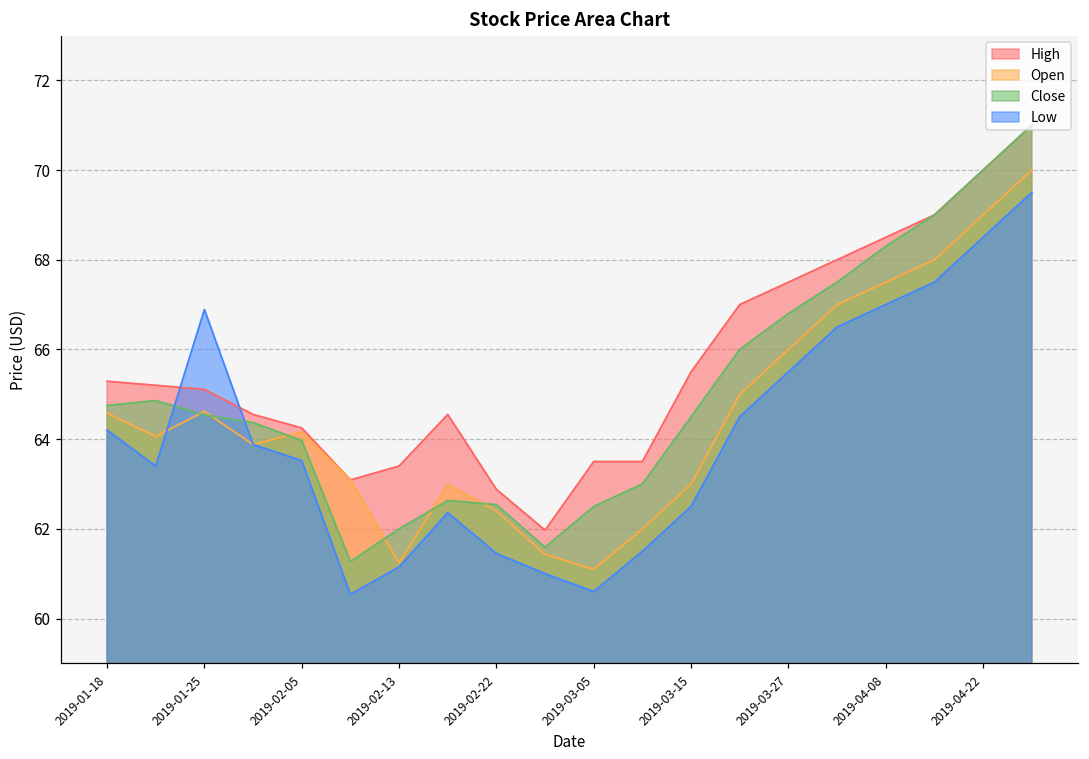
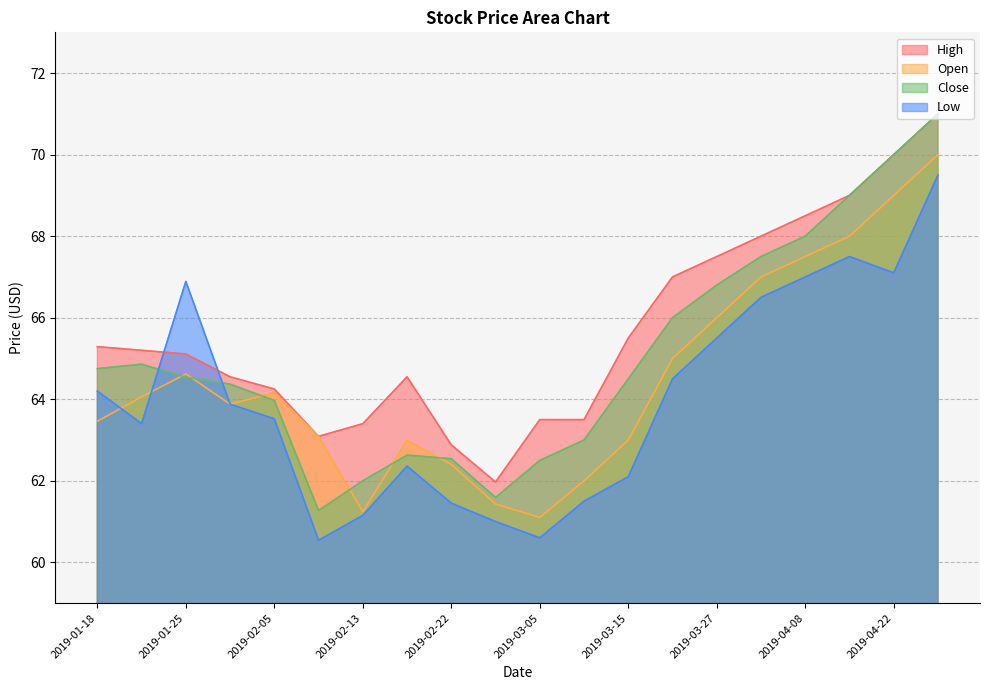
Open, 2019-01-18: 64.6 -> 63.5
Low, 2019-03-15: 62.5 -> 62.1
Close, 2019-04-08: 68.3 -> 68.0
Low, 2019-04-22: 68.5 -> 67.1
